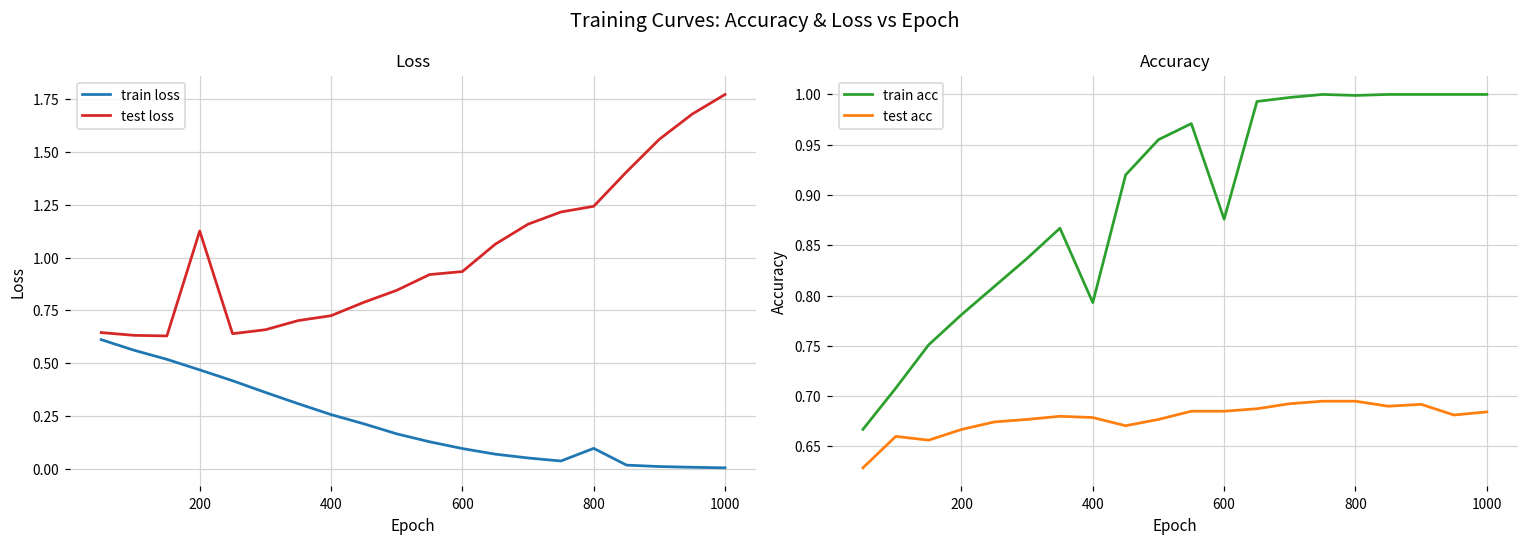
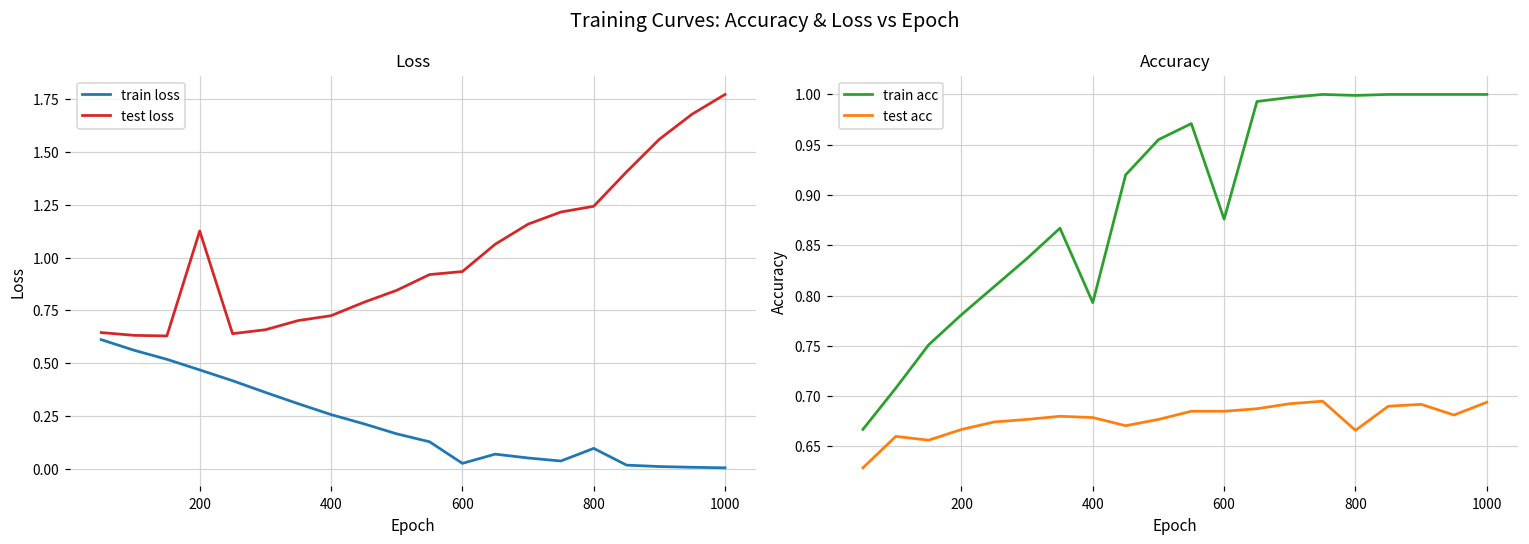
Loss, train loss, 600: 0.10 -> 0.03
Accuracy, test acc, 800: 0.70 -> 0.67
Accuracy, test acc, 1000: 0.68 -> 0.69
